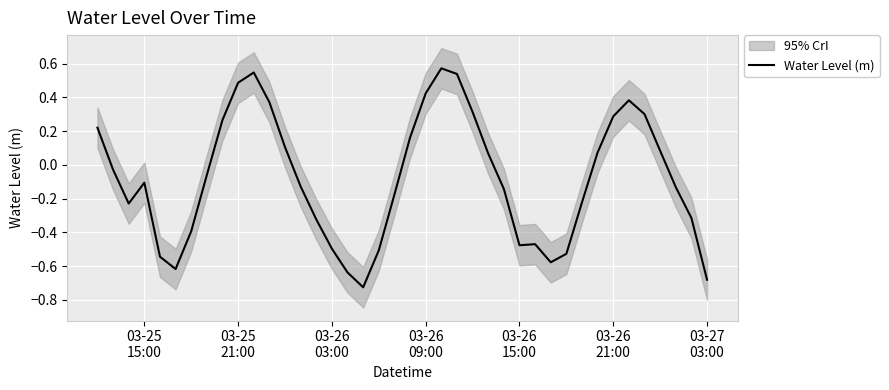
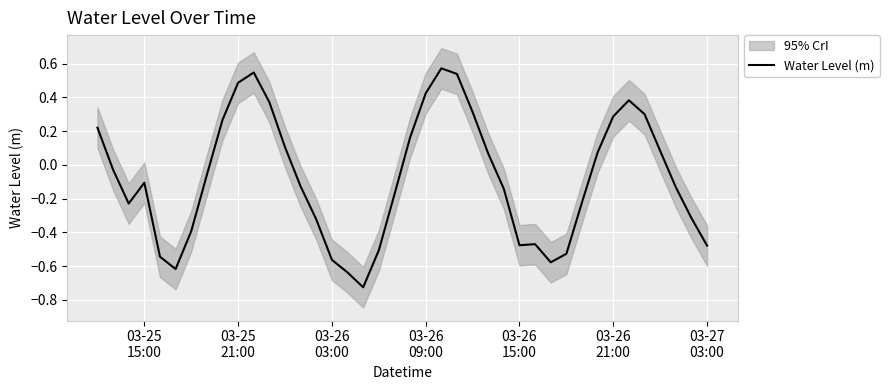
Water Level (m), 03-26 03:00: -0.50 -> -0.56
Water Level (m), 03-27 03:00: -0.68 -> -0.48
